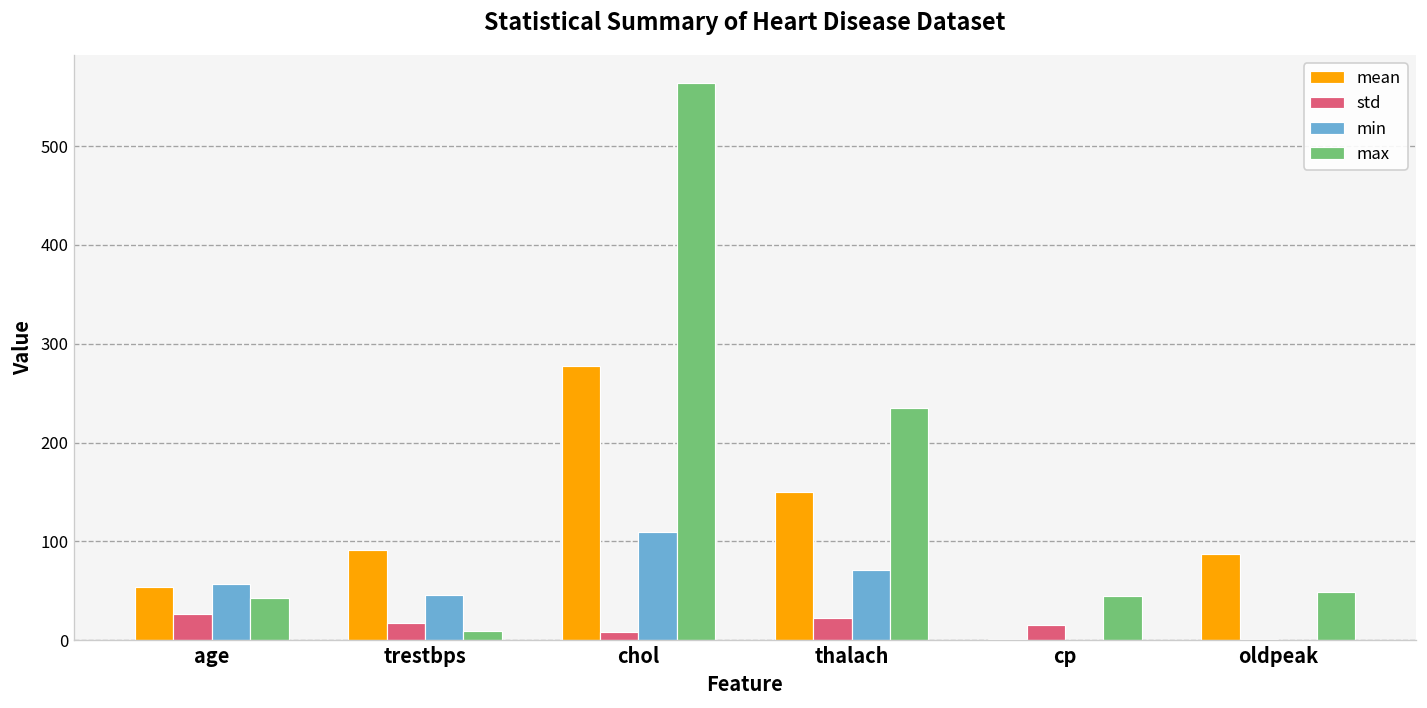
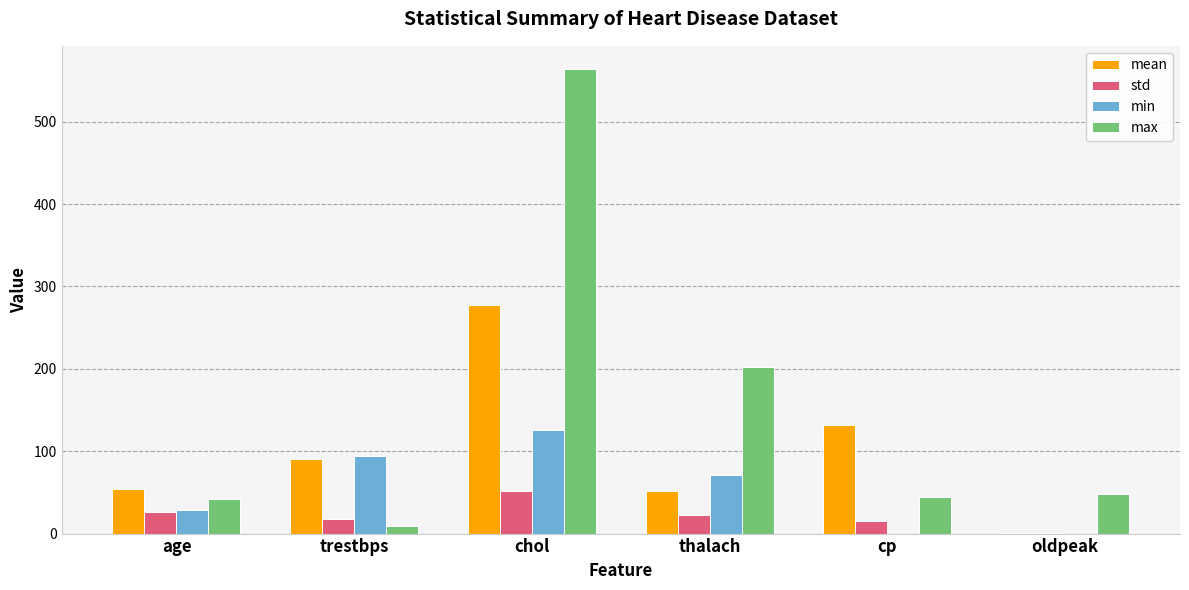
min, age: 60 -> 30
min, trestbps: 50 -> 90
std, chol: 10 -> 50
min, chol: 110 -> 130
mean, thalach: 150 -> 50
max, thalach: 240 -> 200
mean, cp: 0 -> 130
mean, oldpeak: 90 -> 0
